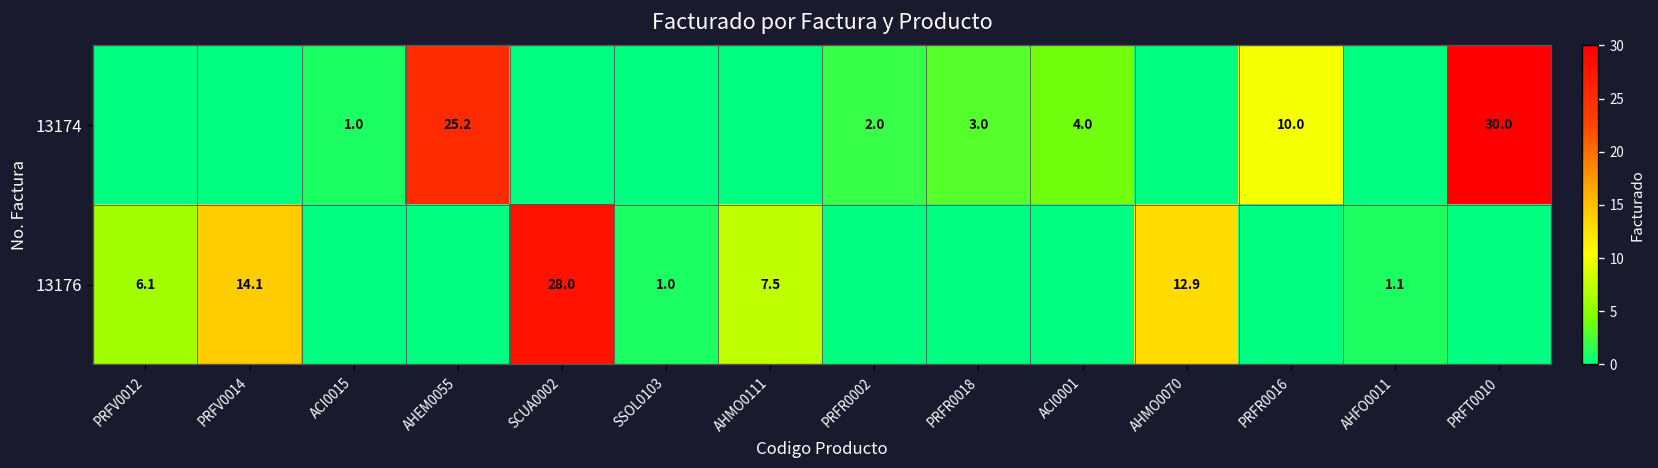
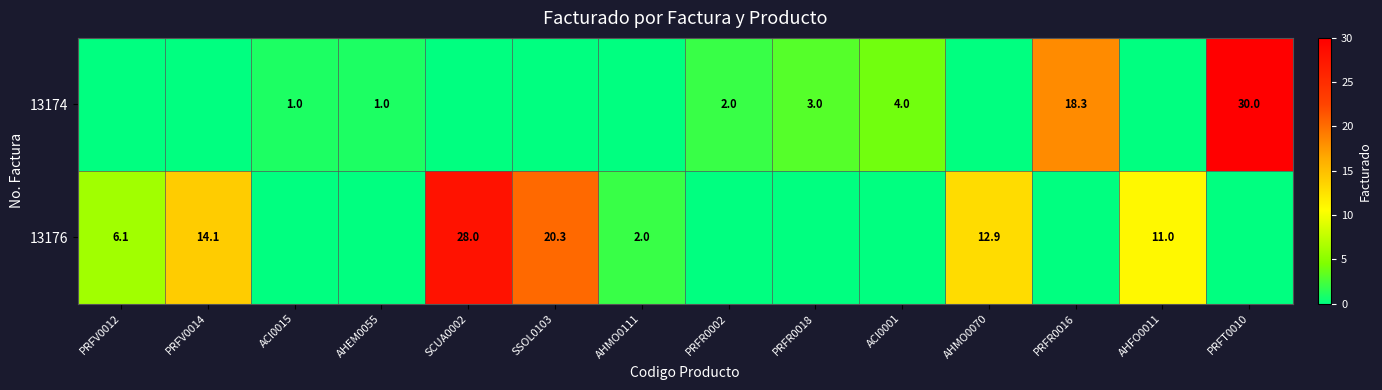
13174, AHEM0055: 25.2 -> 1.0
13174, PRFR0016: 10.0 -> 18.3
13176, SSOL0103: 1.0 -> 20.3
13176, AHMO0111: 7.5 -> 2.0
13176, AHFO0011: 1.1 -> 11.0
